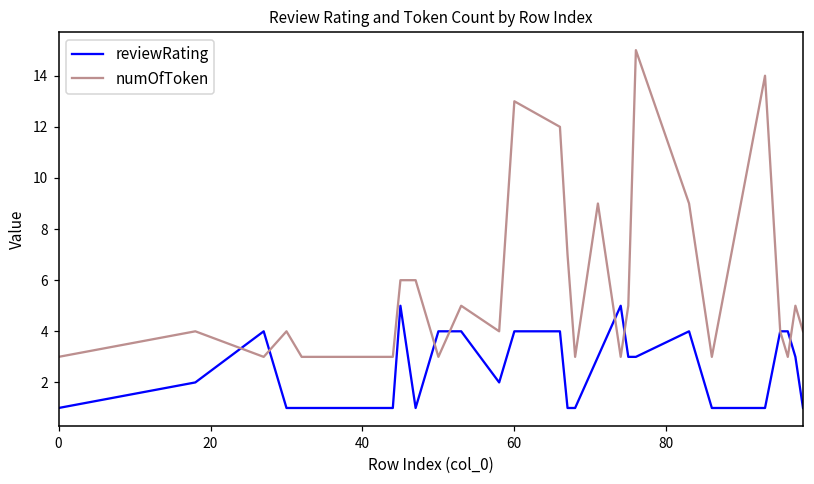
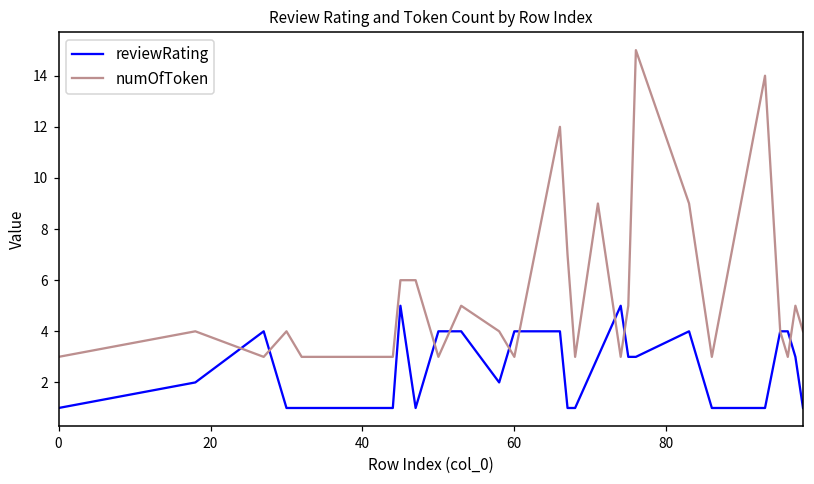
numOfToken, 60: 13 -> 3
